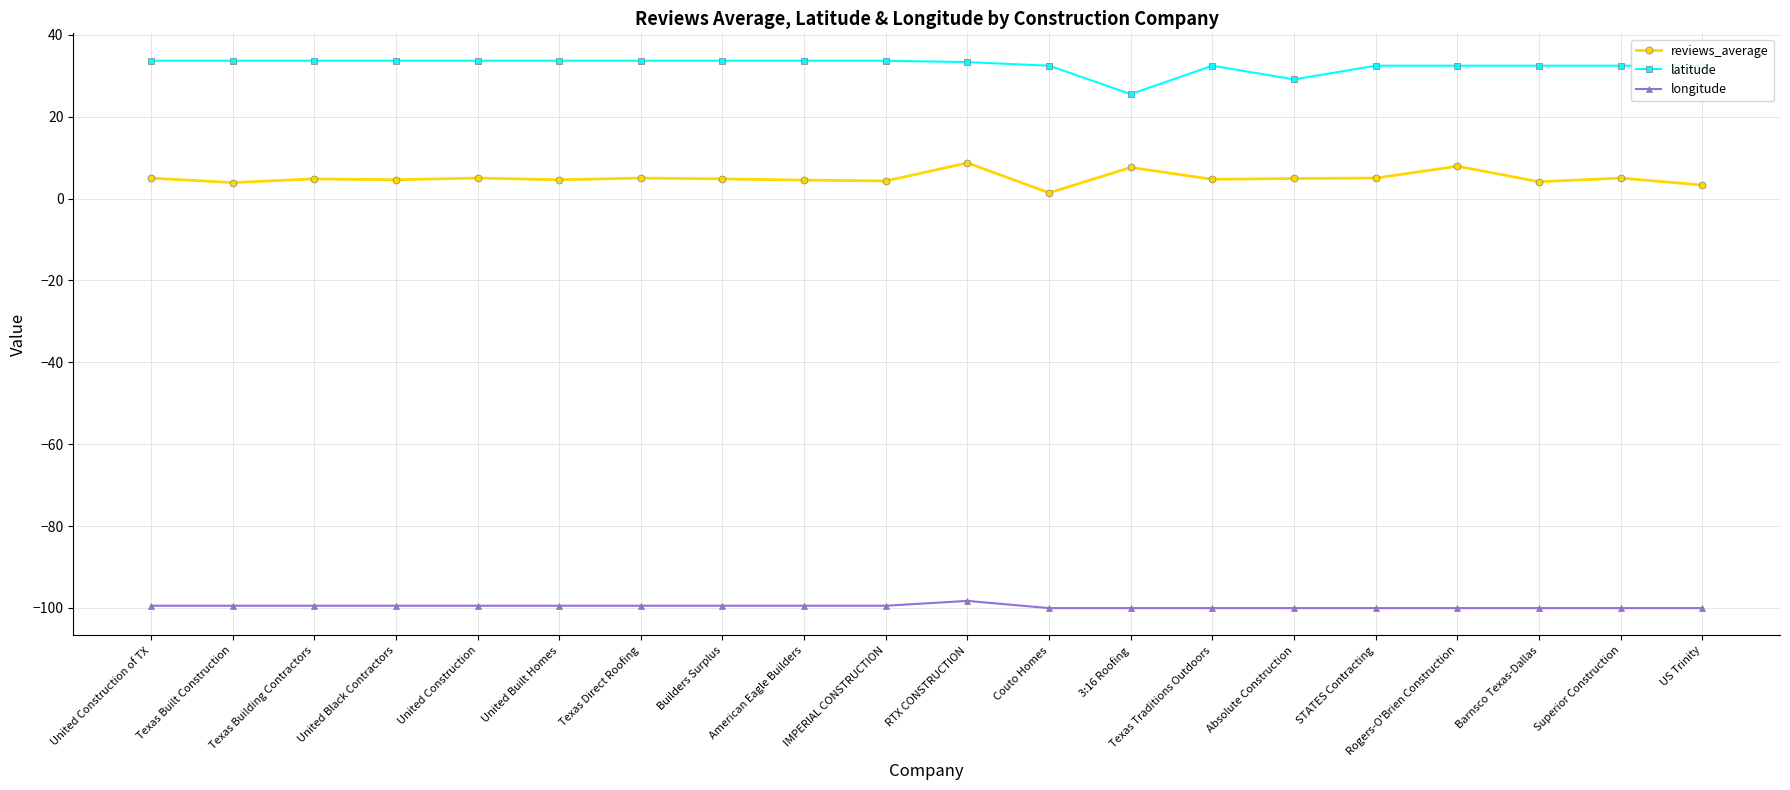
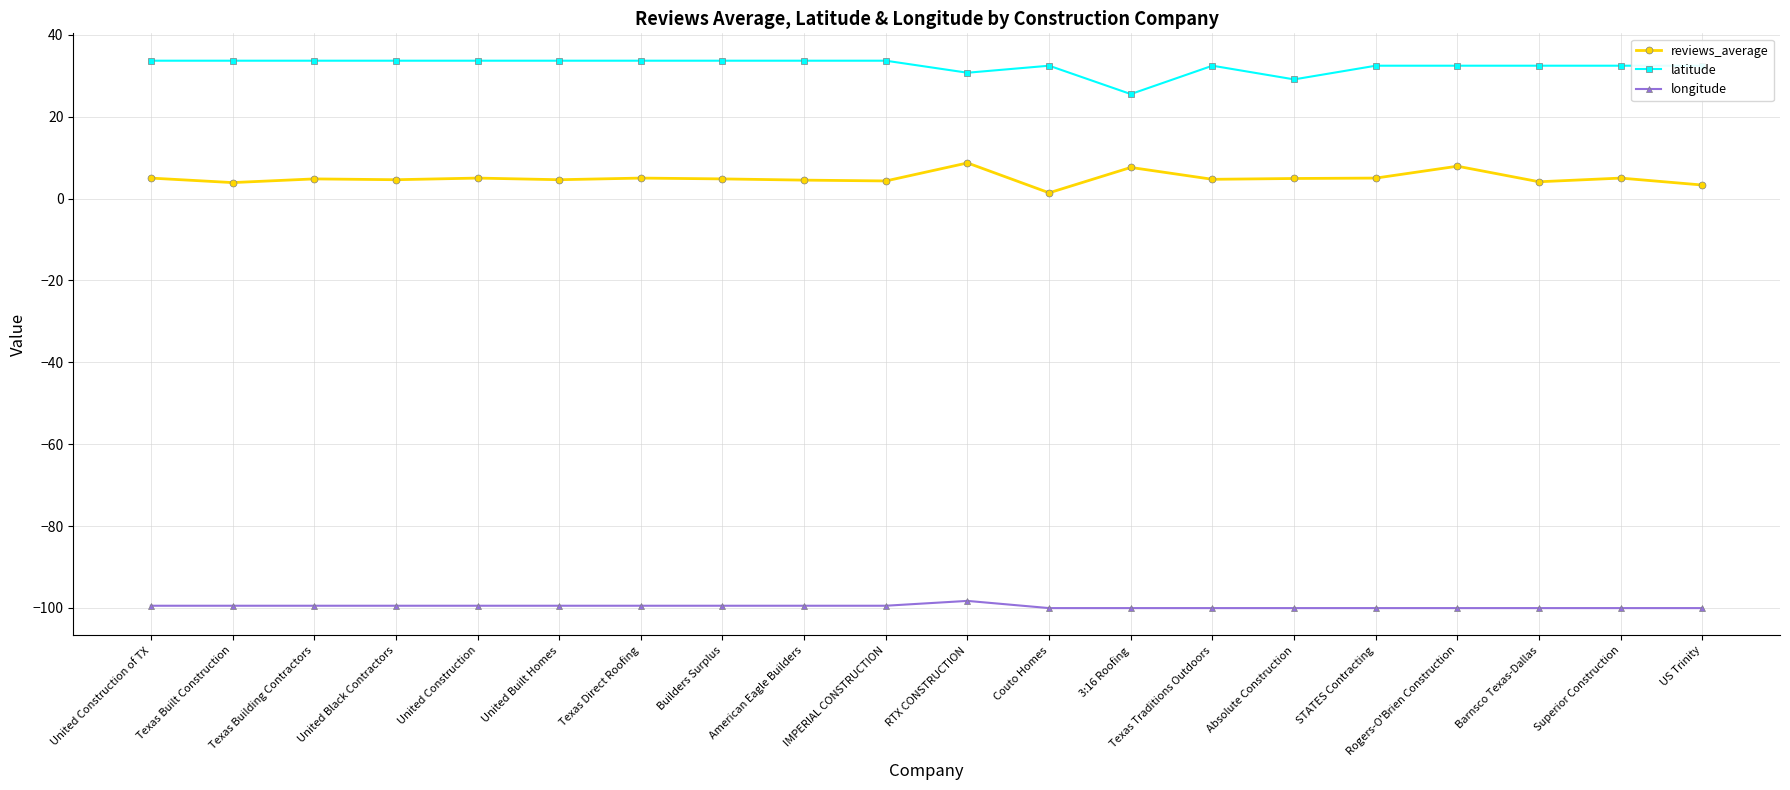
latitude, RTX CONSTRUCTION: 33 -> 31
